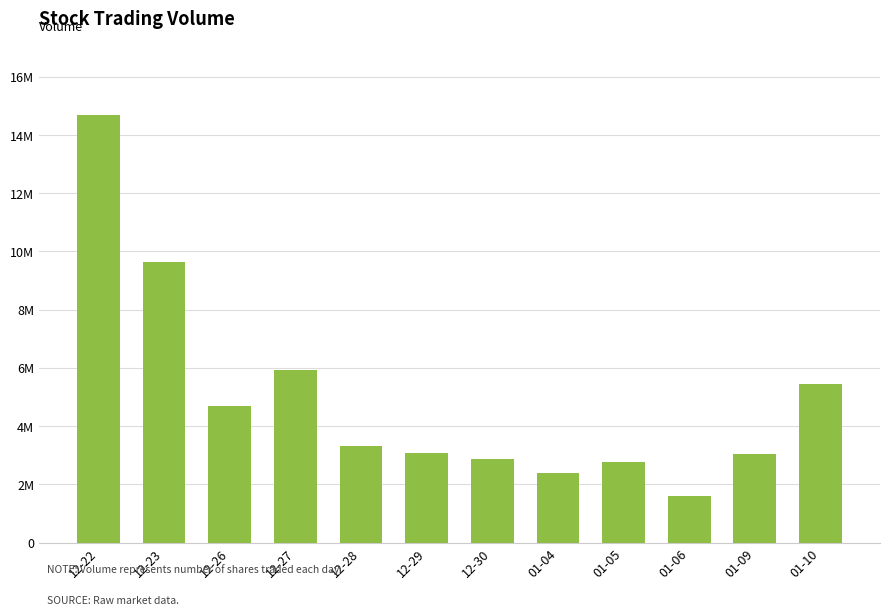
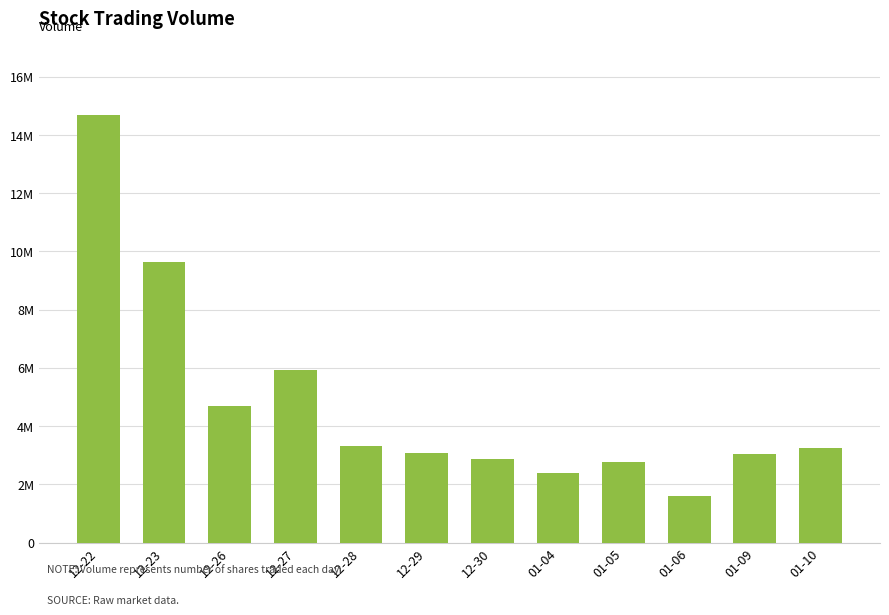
01-10: 5400000 -> 3200000
